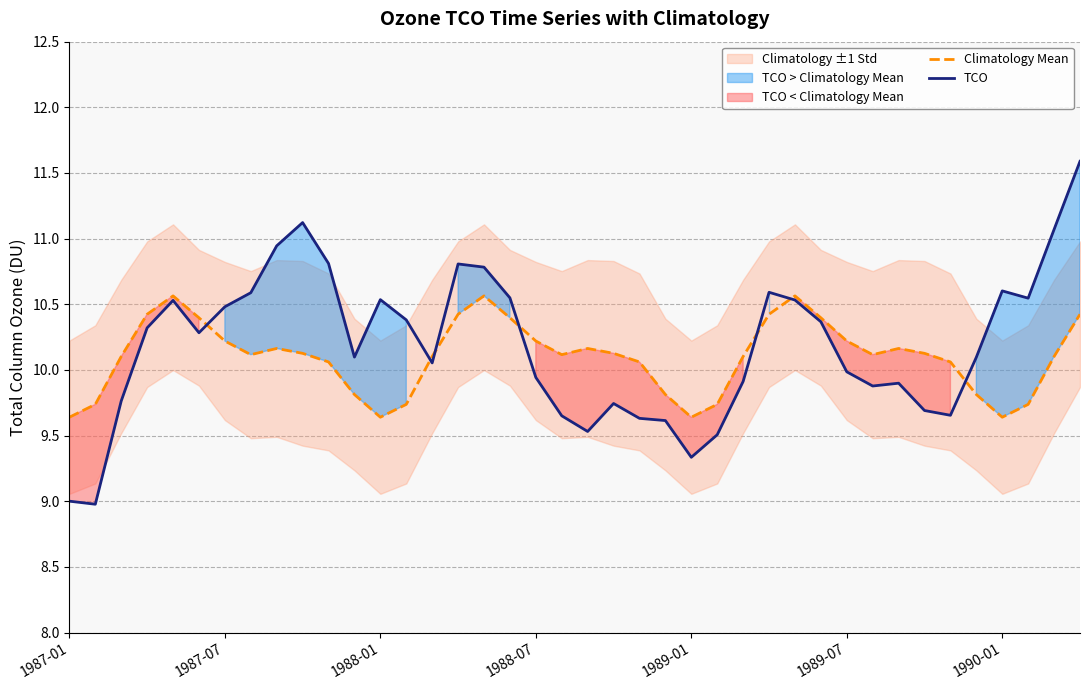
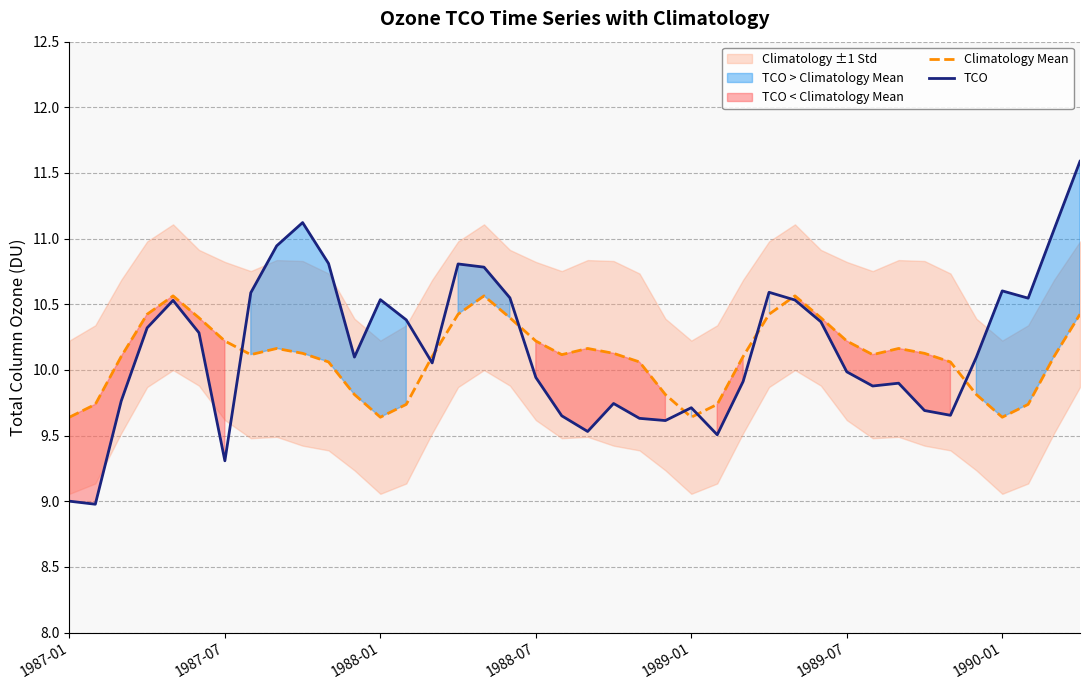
TCO, 1987-07: 10.48 -> 9.31
TCO, 1989-01: 9.33 -> 9.71
